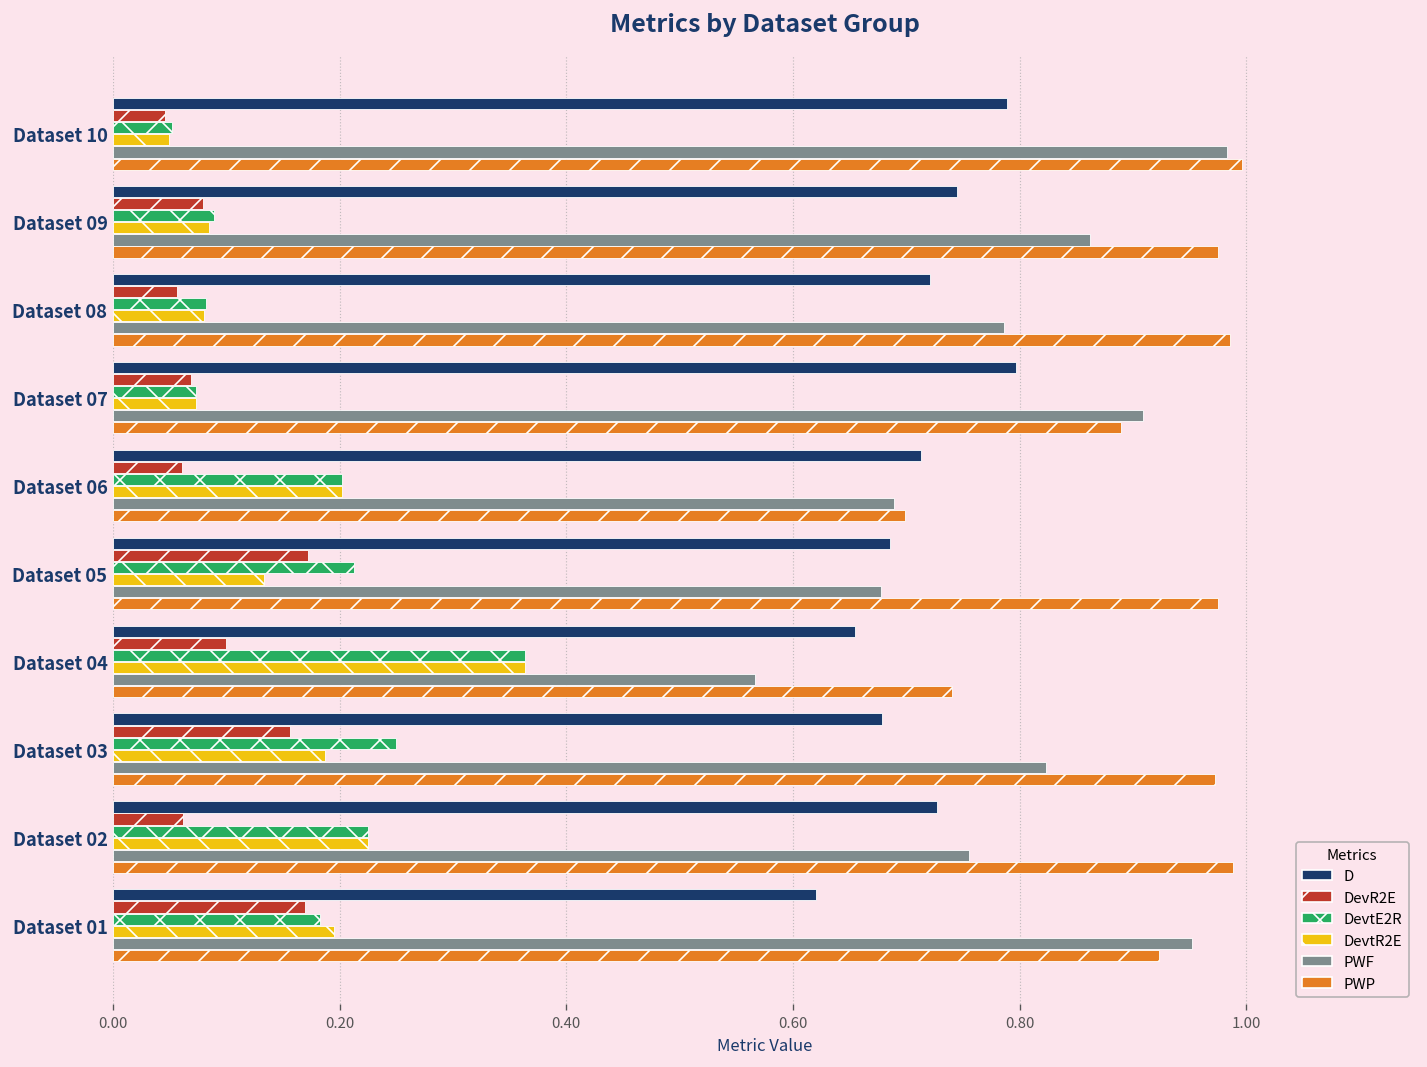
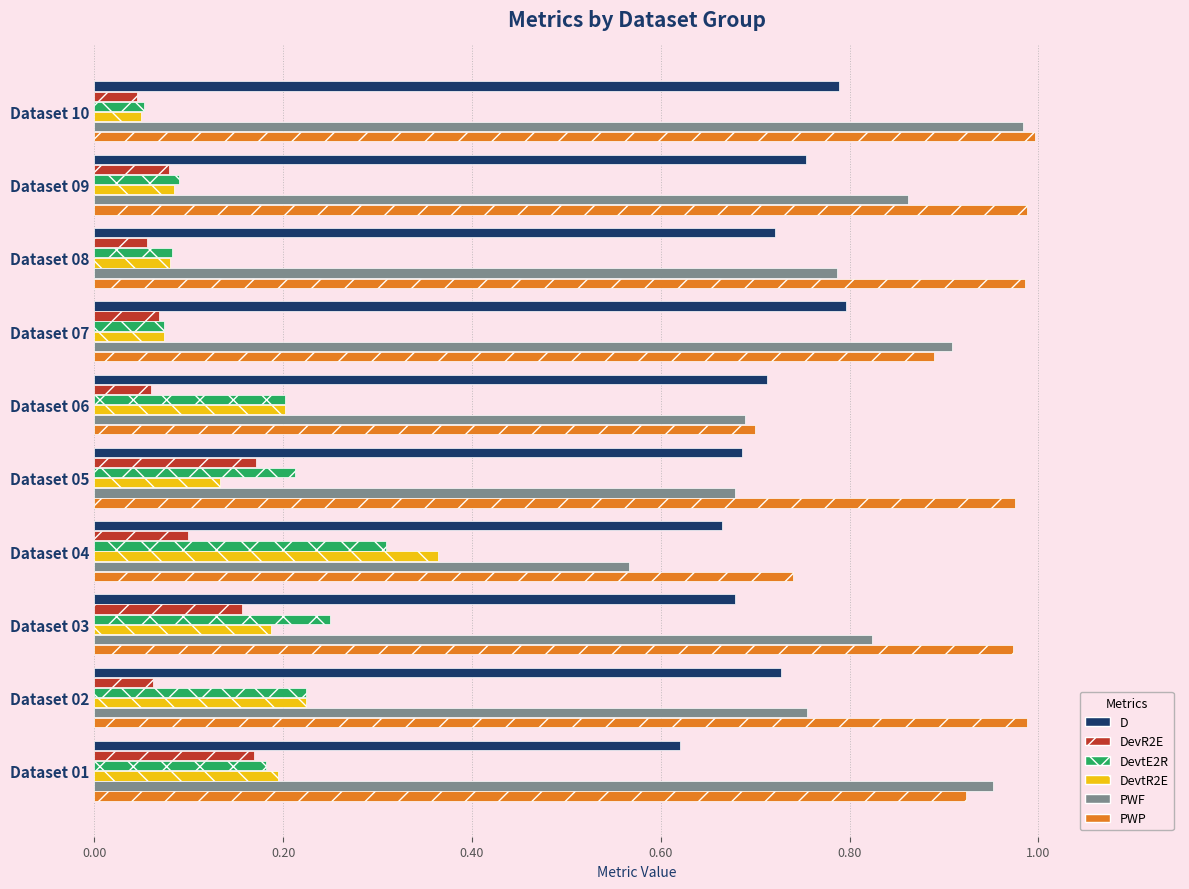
D, Dataset 09: 0.745 -> 0.754
PWP, Dataset 09: 0.98 -> 0.99
D, Dataset 04: 0.65 -> 0.67
DevtE2R, Dataset 04: 0.36 -> 0.31
